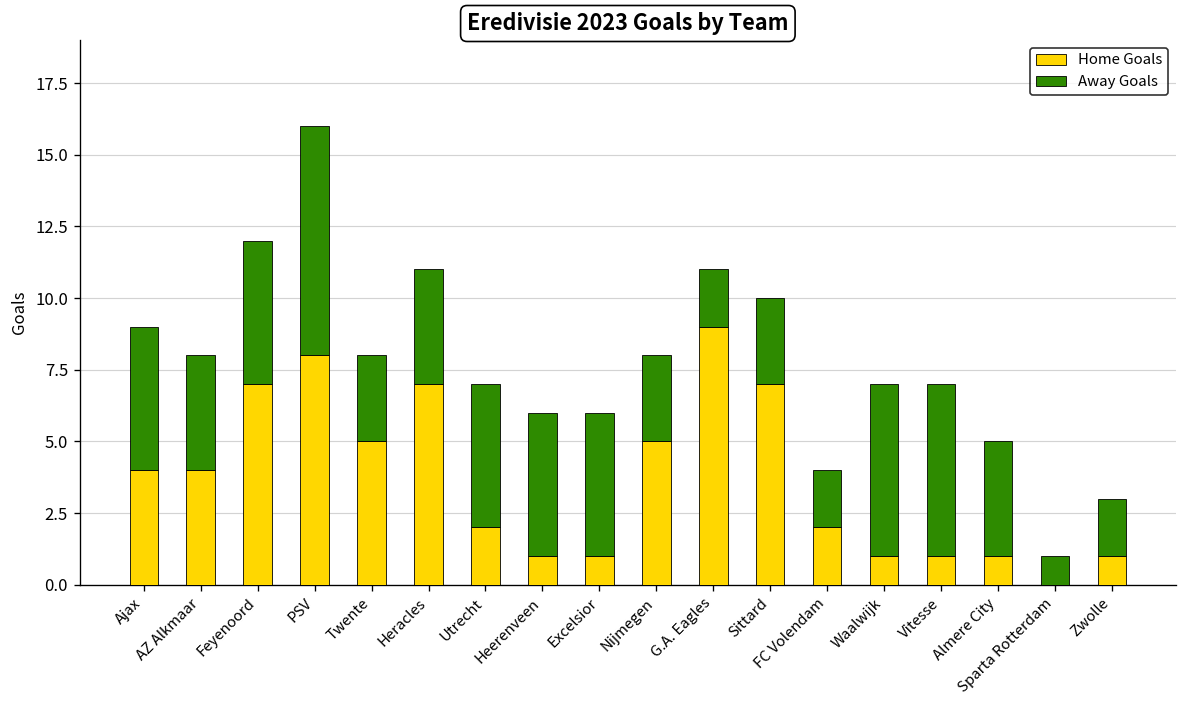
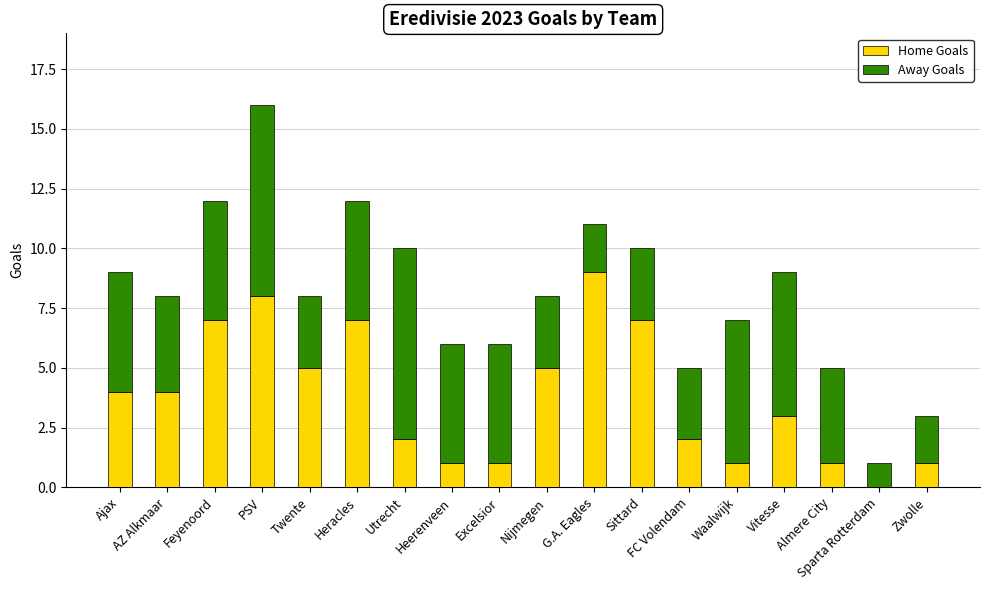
Away Goals, Heracles: 4 -> 5
Away Goals, Utrecht: 5 -> 8
Away Goals, FC Volendam: 2 -> 3
Home Goals, Vitesse: 1 -> 3
